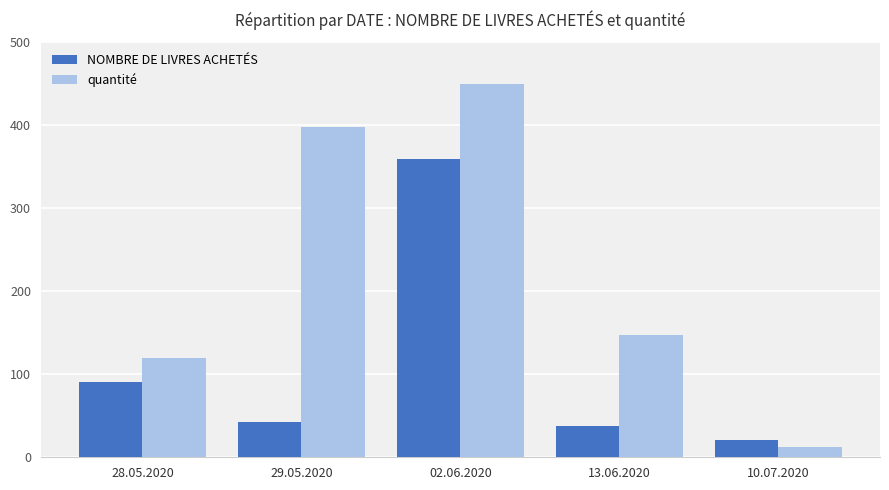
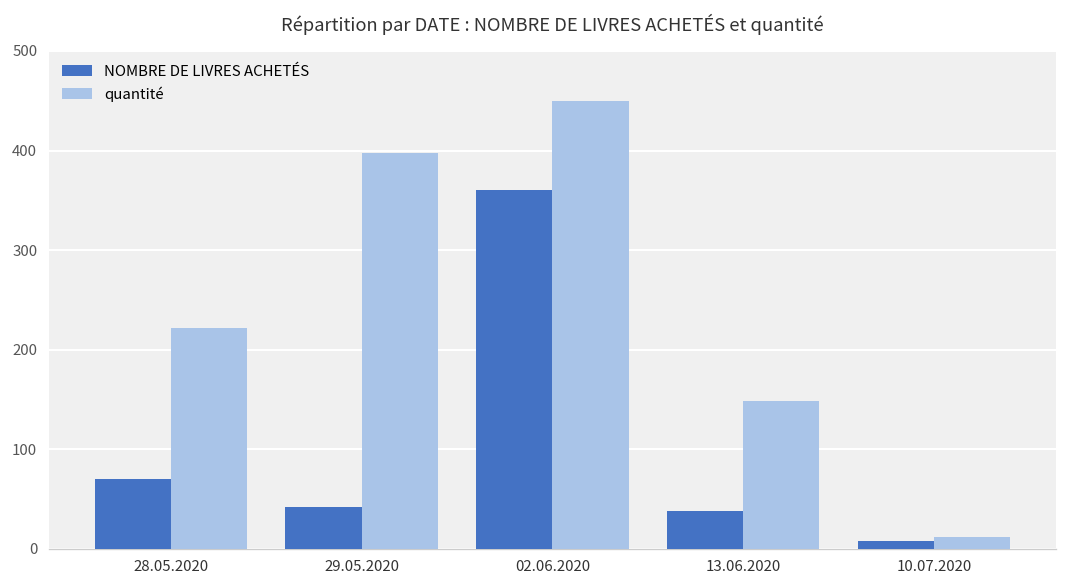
NOMBRE DE LIVRES ACHETÉS, 28.05.2020: 90 -> 70
quantité, 28.05.2020: 120 -> 220
NOMBRE DE LIVRES ACHETÉS, 10.07.2020: 20 -> 10
